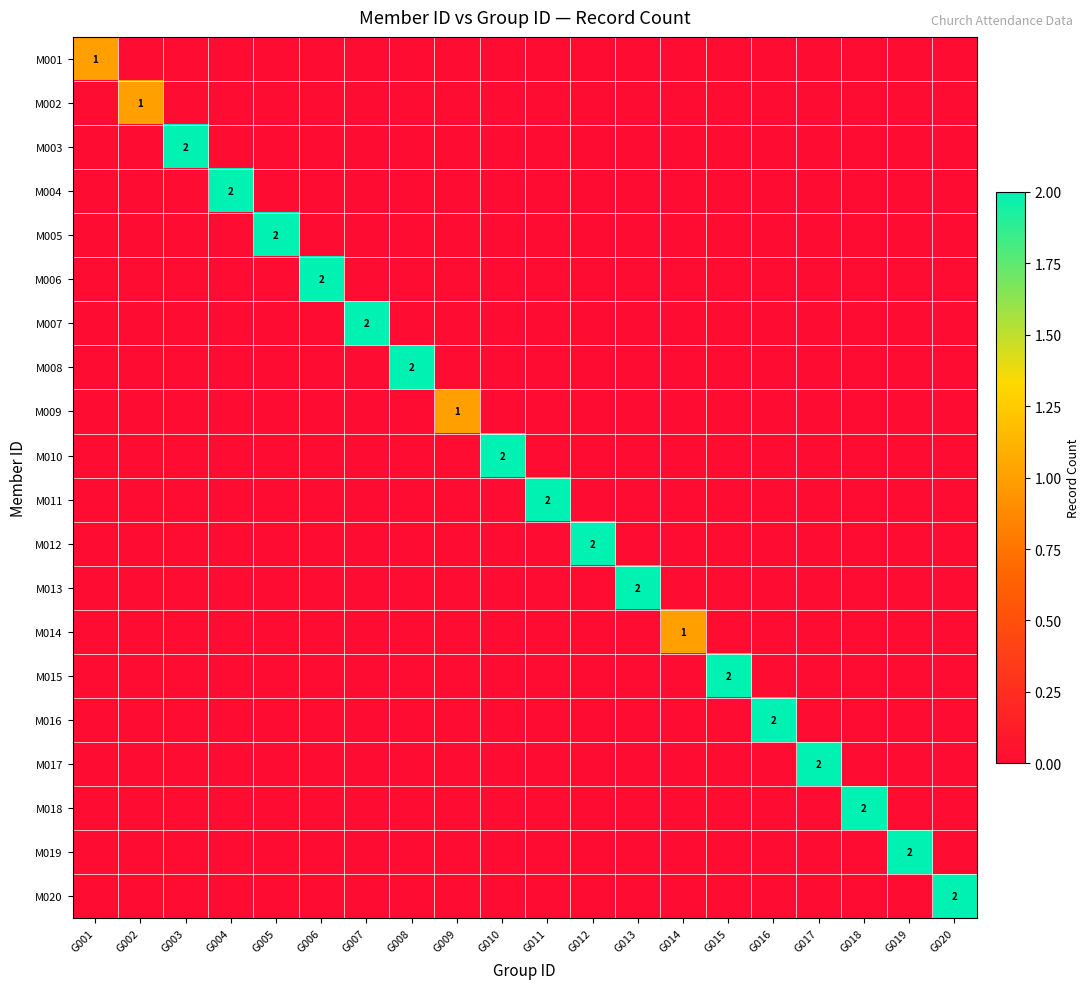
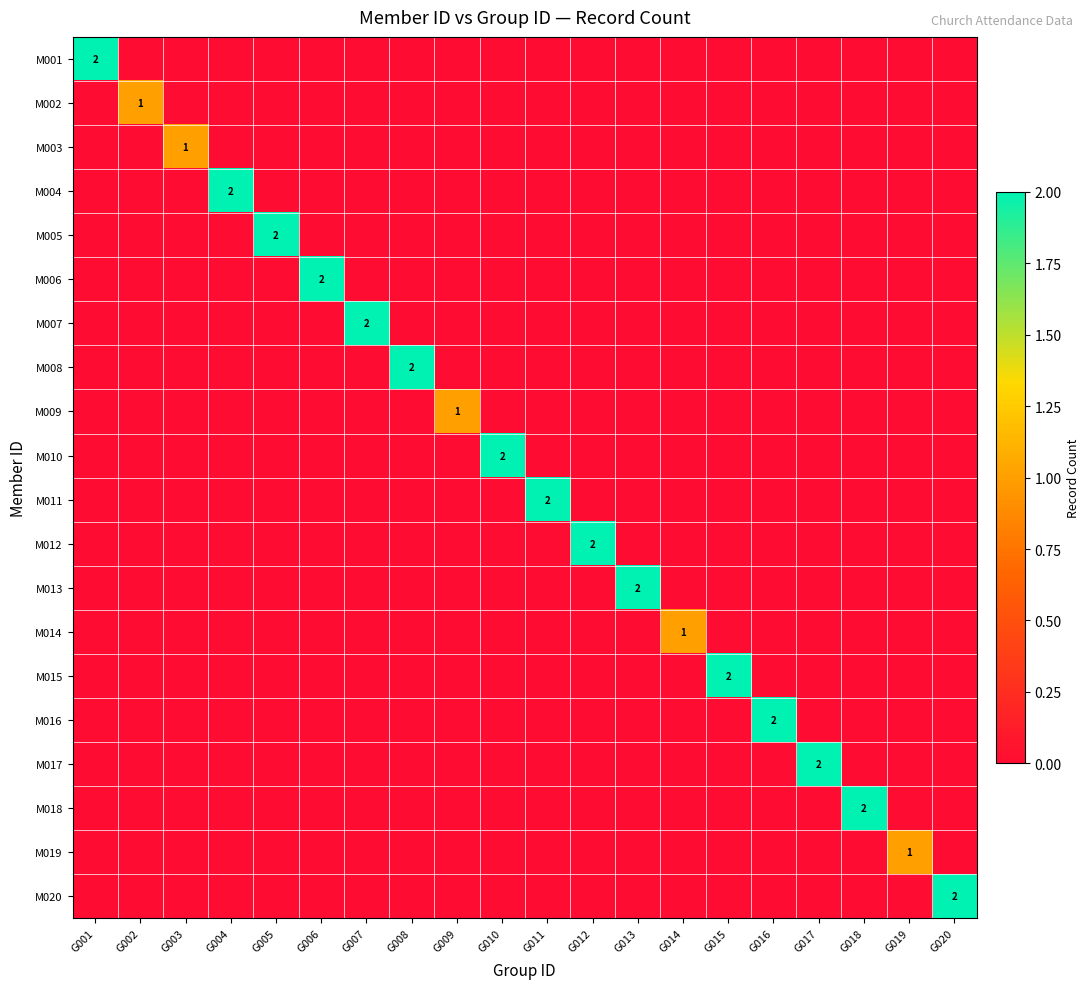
M001, G001: 1 -> 2
M003, G003: 2 -> 1
M019, G019: 2 -> 1
